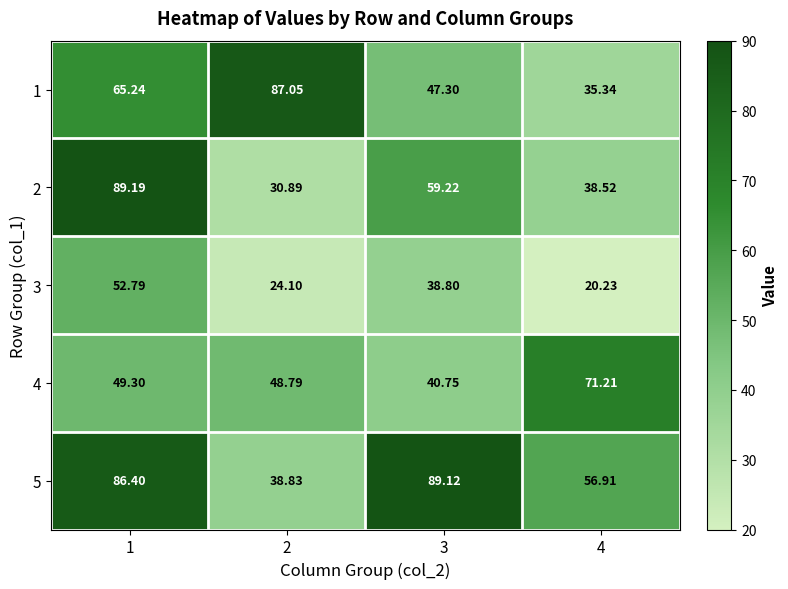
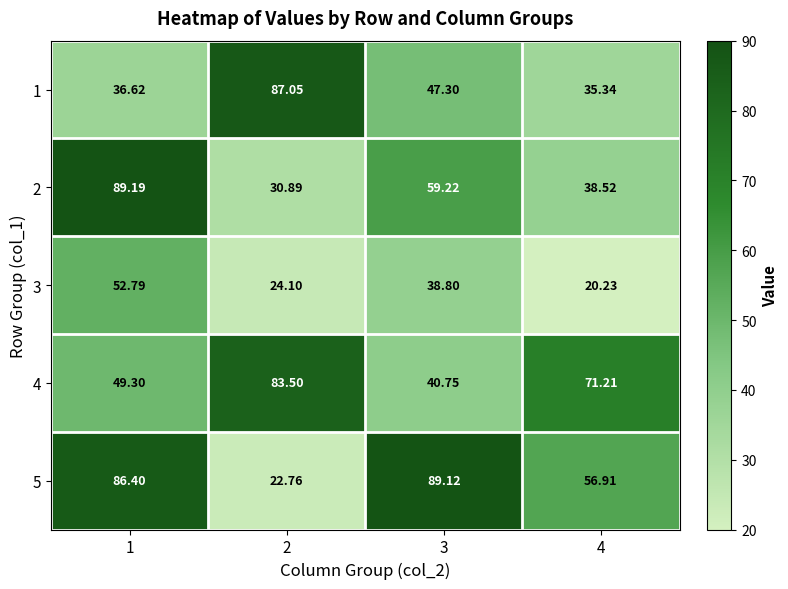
1, 1: 65.24 -> 36.62
4, 2: 48.79 -> 83.50
5, 2: 38.83 -> 22.76
